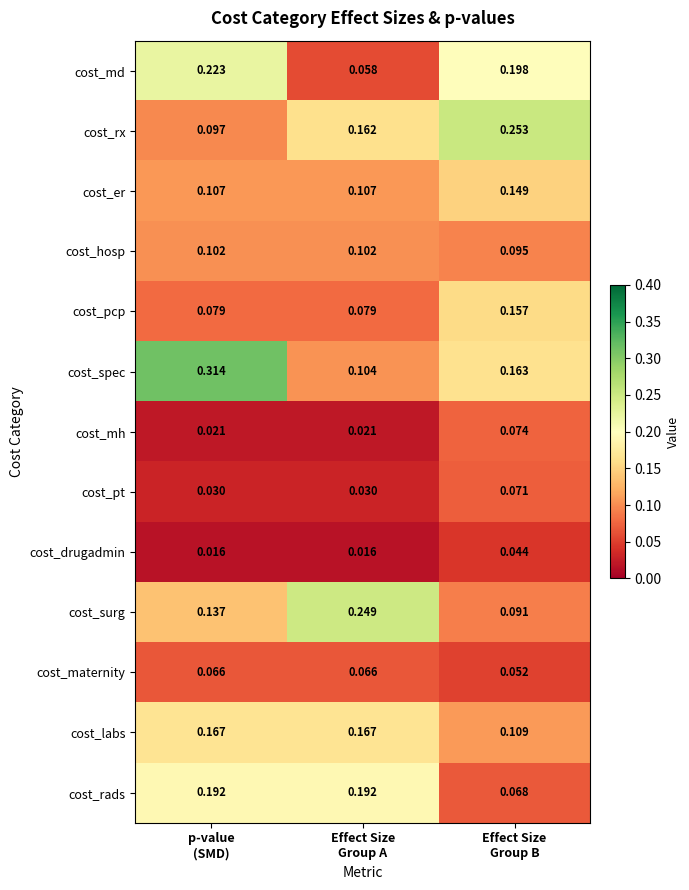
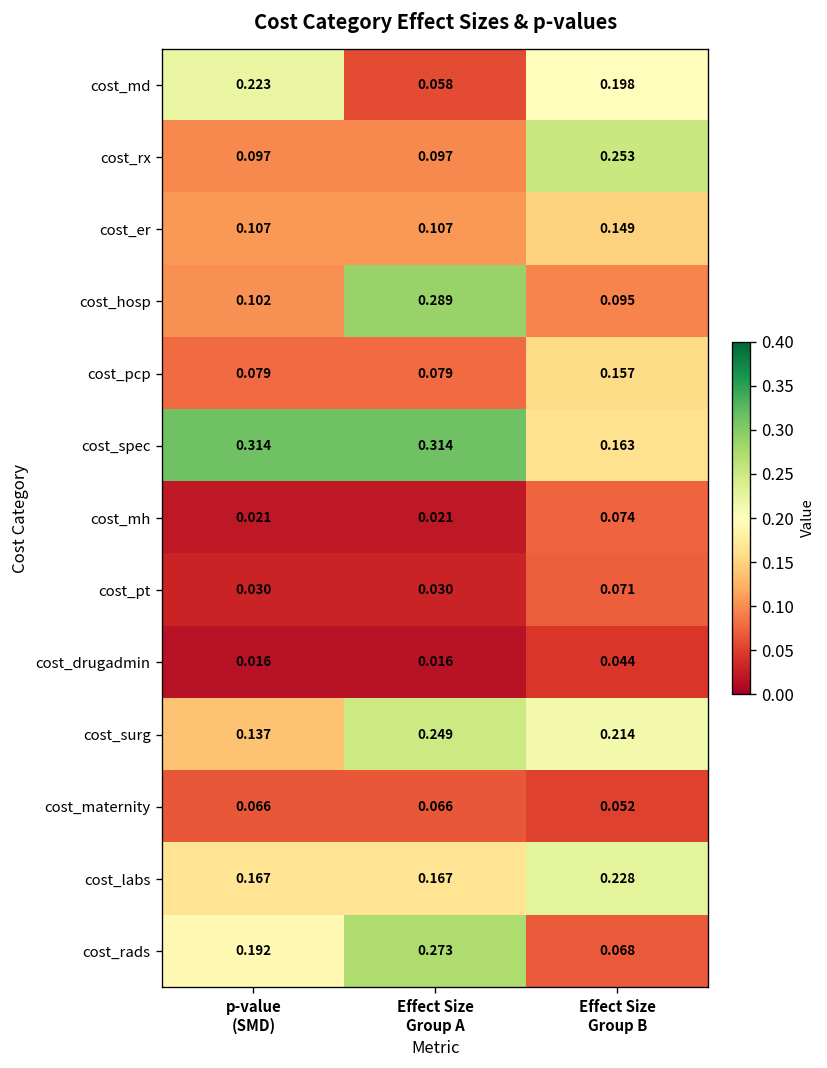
cost_rx, Effect Size Group A: 0.162 -> 0.097
cost_hosp, Effect Size Group A: 0.102 -> 0.289
cost_spec, Effect Size Group A: 0.104 -> 0.314
cost_surg, Effect Size Group B: 0.091 -> 0.214
cost_labs, Effect Size Group B: 0.109 -> 0.228
cost_rads, Effect Size Group A: 0.192 -> 0.273
